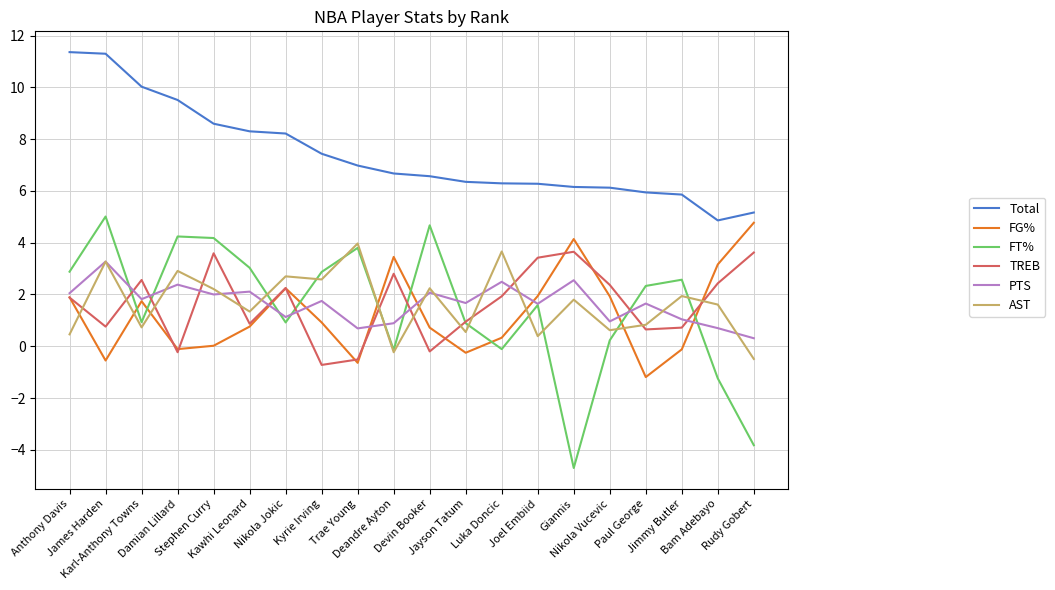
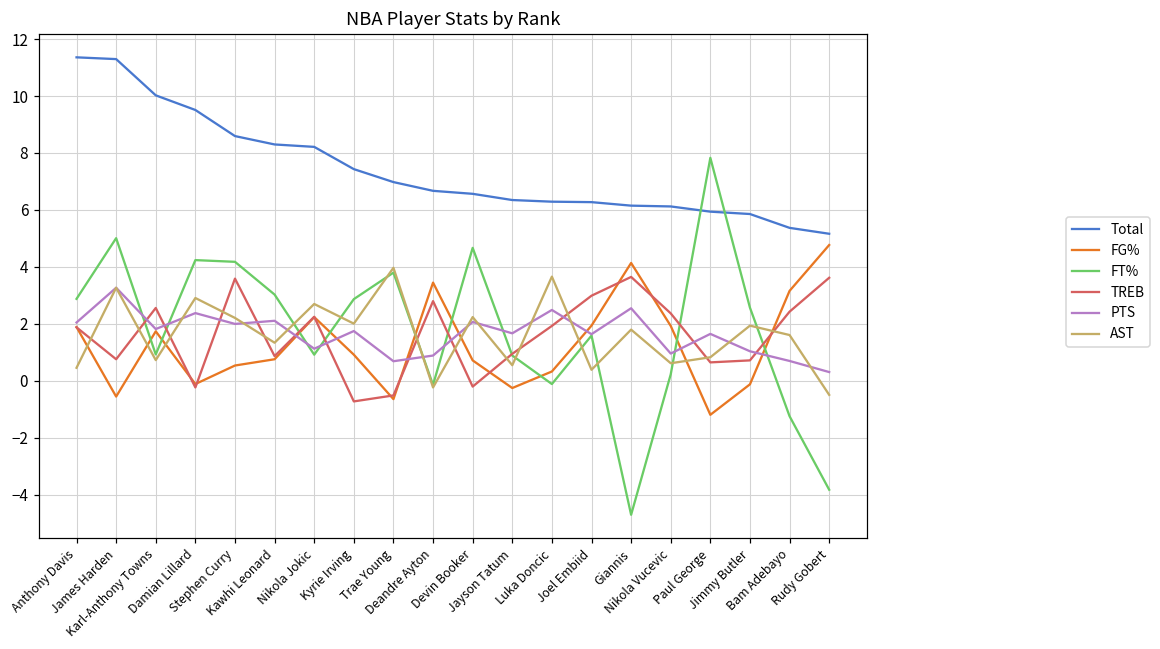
FG%, Stephen Curry: 0.0 -> 0.5
AST, Kyrie Irving: 2.6 -> 2.0
TREB, Joel Embiid: 3.4 -> 3.0
FT%, Paul George: 2.3 -> 7.8
Total, Bam Adebayo: 4.9 -> 5.4
